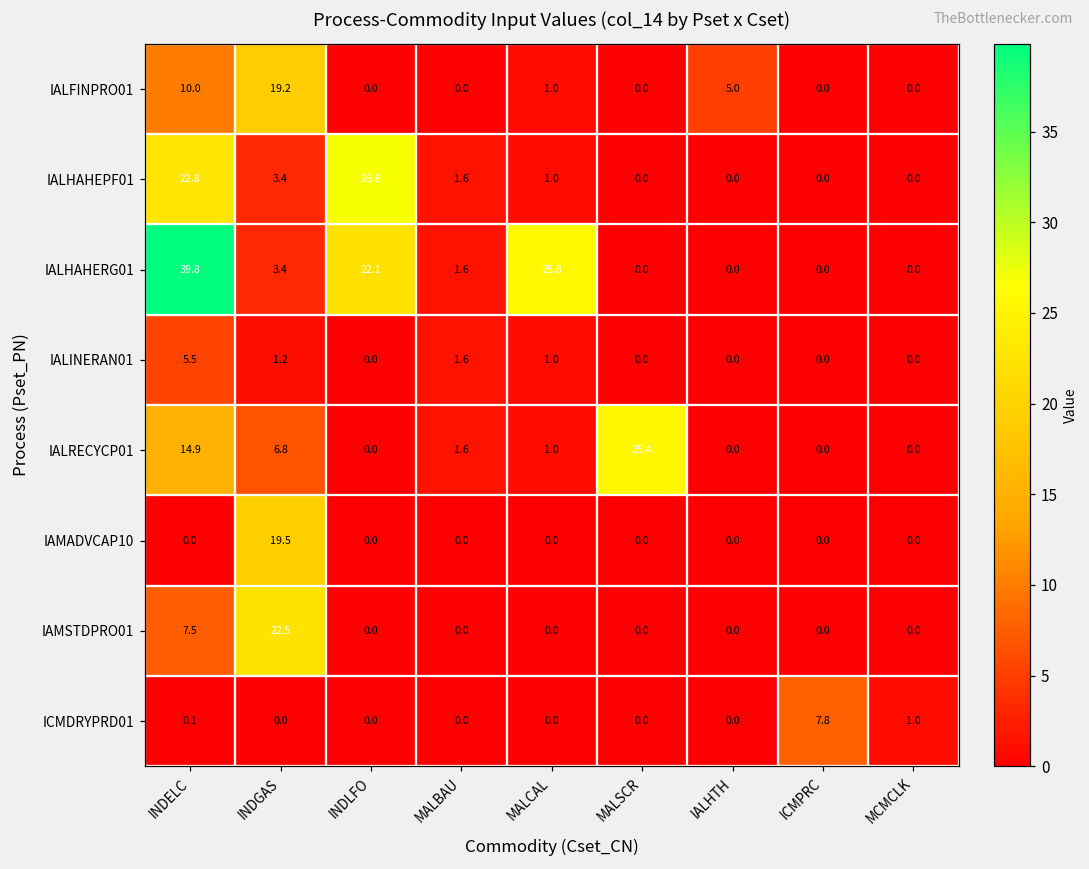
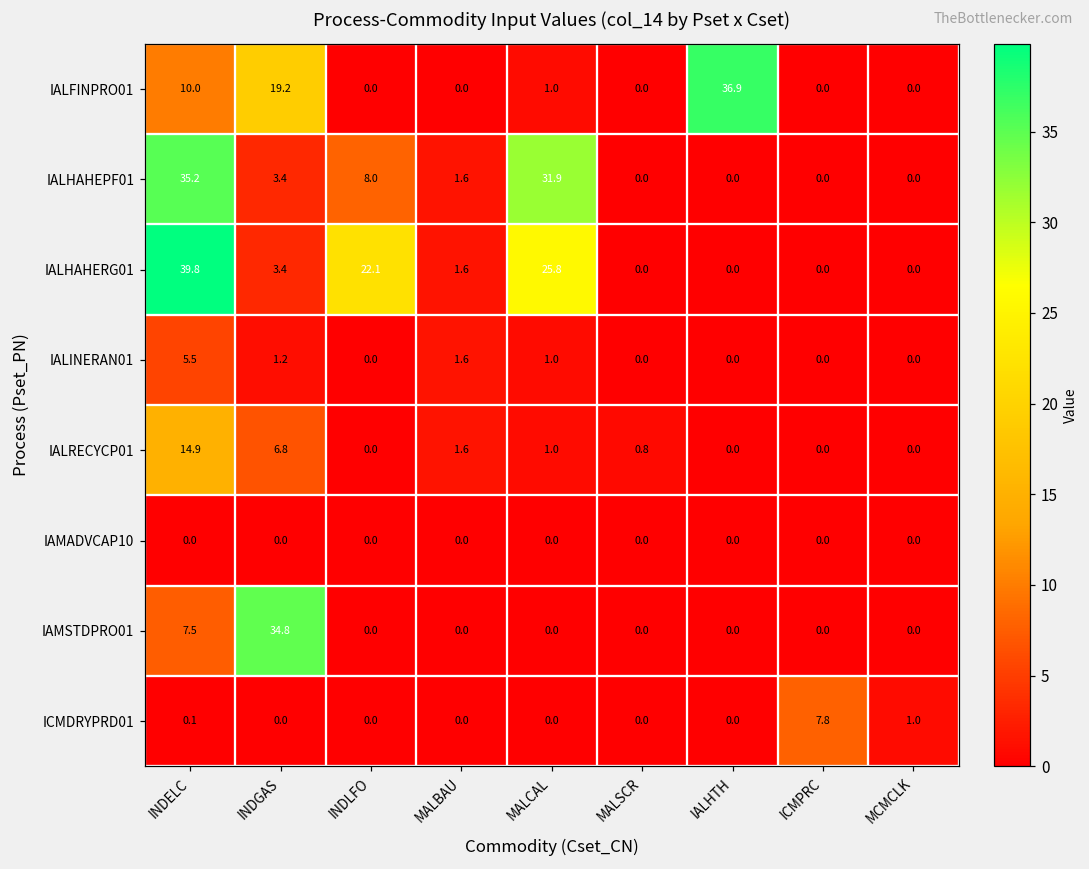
IALFINPRO01, IALHTH: 5.0 -> 36.9
IALHAHEPF01, INDELC: 22.8 -> 35.2
IALHAHEPF01, INDLFO: 26.8 -> 8.0
IALHAHEPF01, MALCAL: 1.0 -> 31.9
IALRECYCP01, MALSCR: 25.4 -> 0.8
IAMADVCAP10, INDGAS: 19.5 -> 0.0
IAMSTDPRO01, INDGAS: 22.5 -> 34.8
